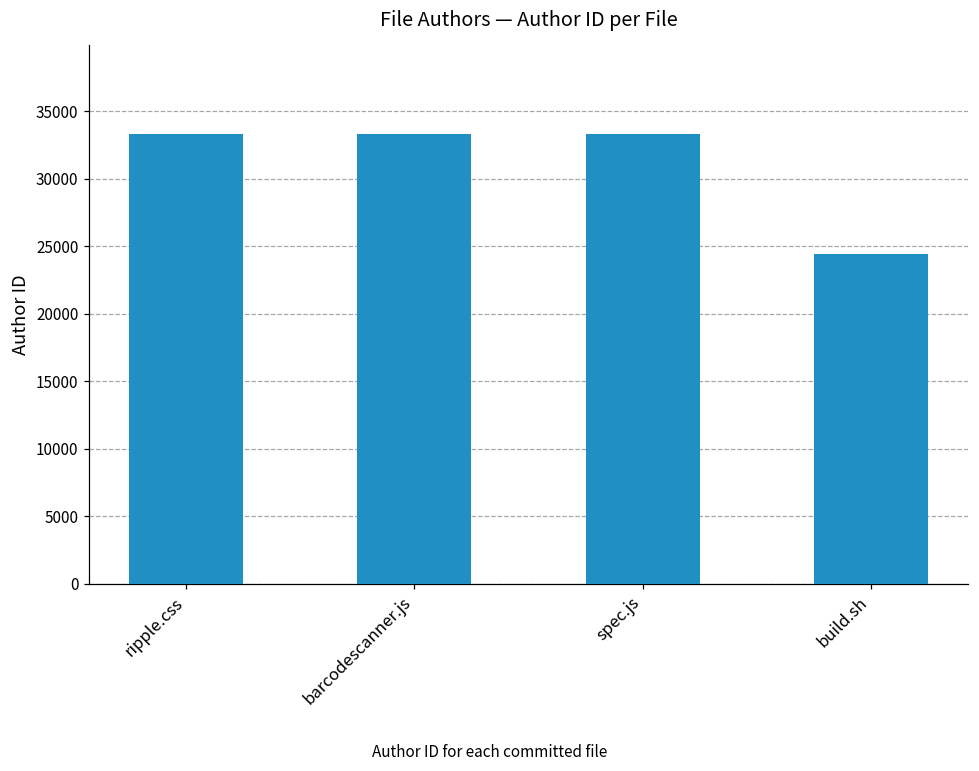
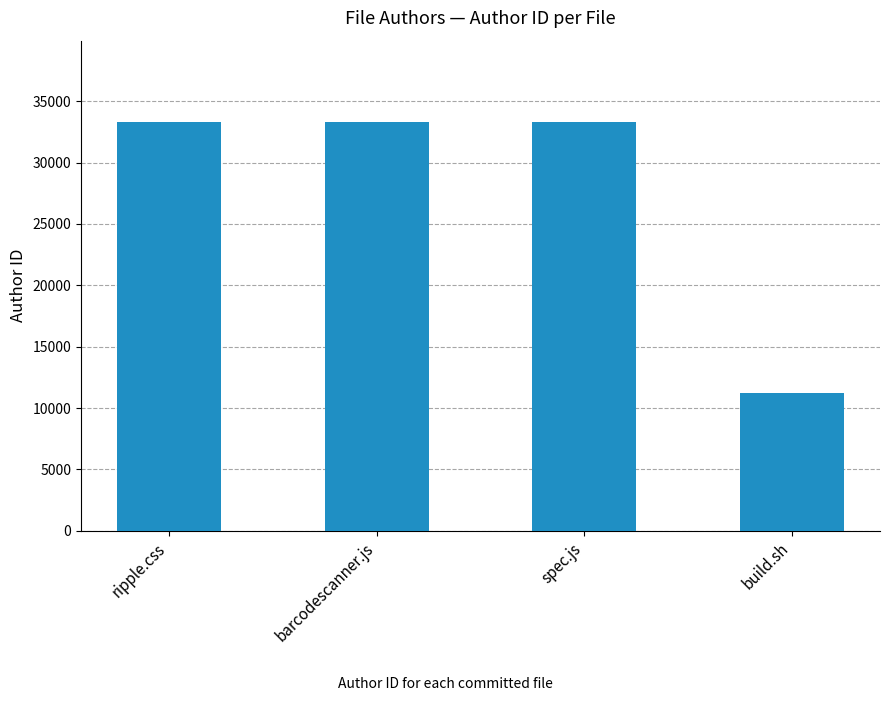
build.sh: 24400 -> 11300
